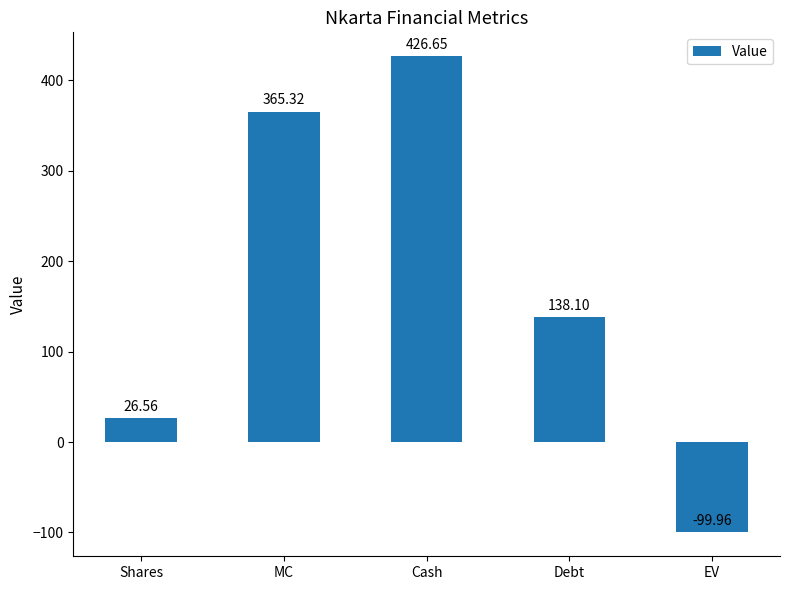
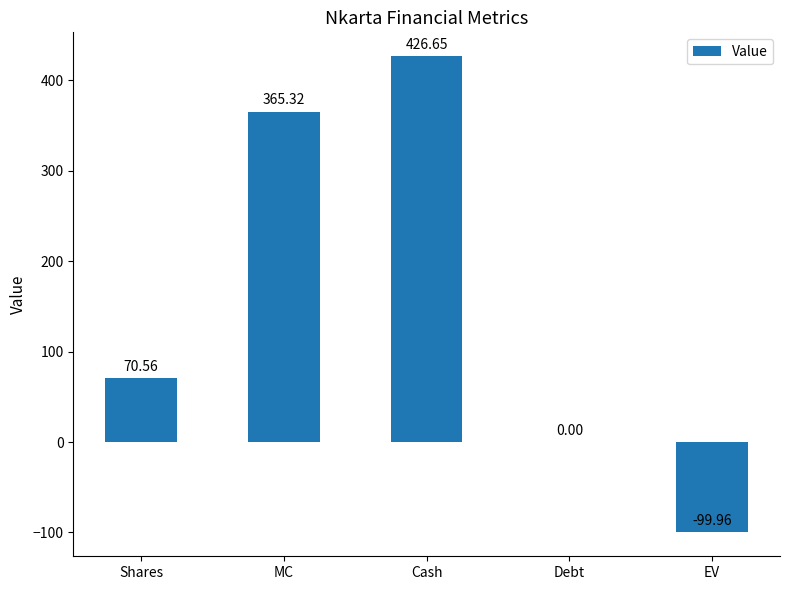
Shares: 26.56 -> 70.56
Debt: 138.10 -> 0.00
